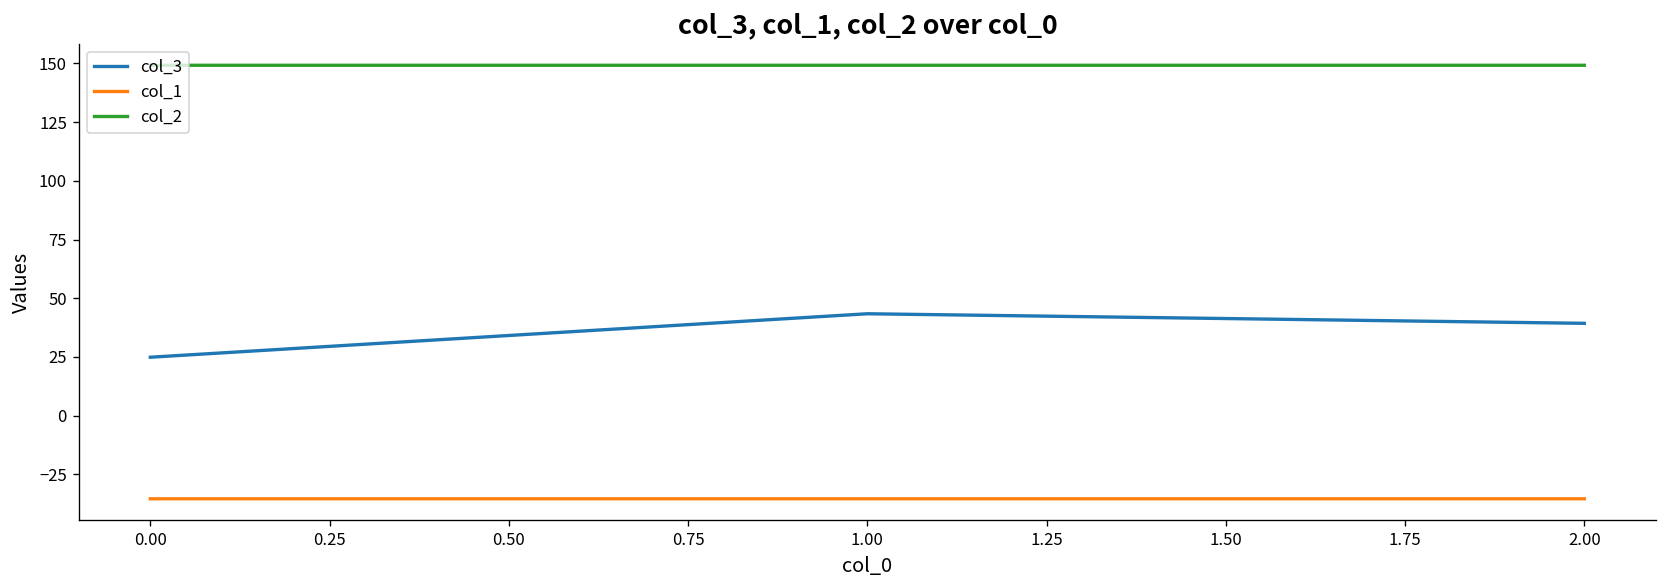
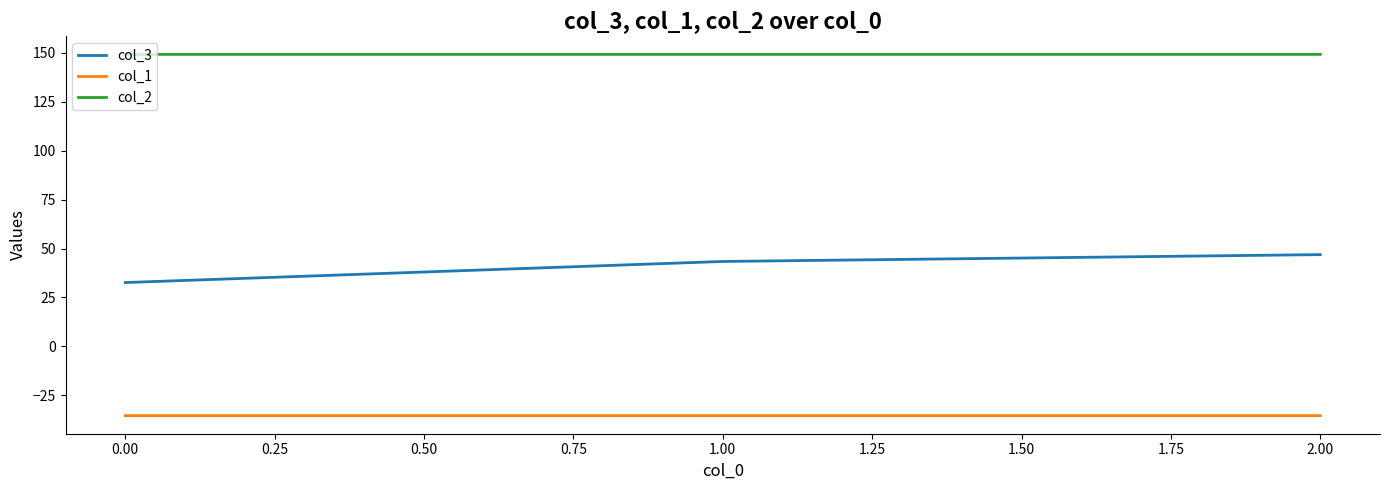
col_3, 0.00: 25 -> 33
col_3, 2.00: 39 -> 47
